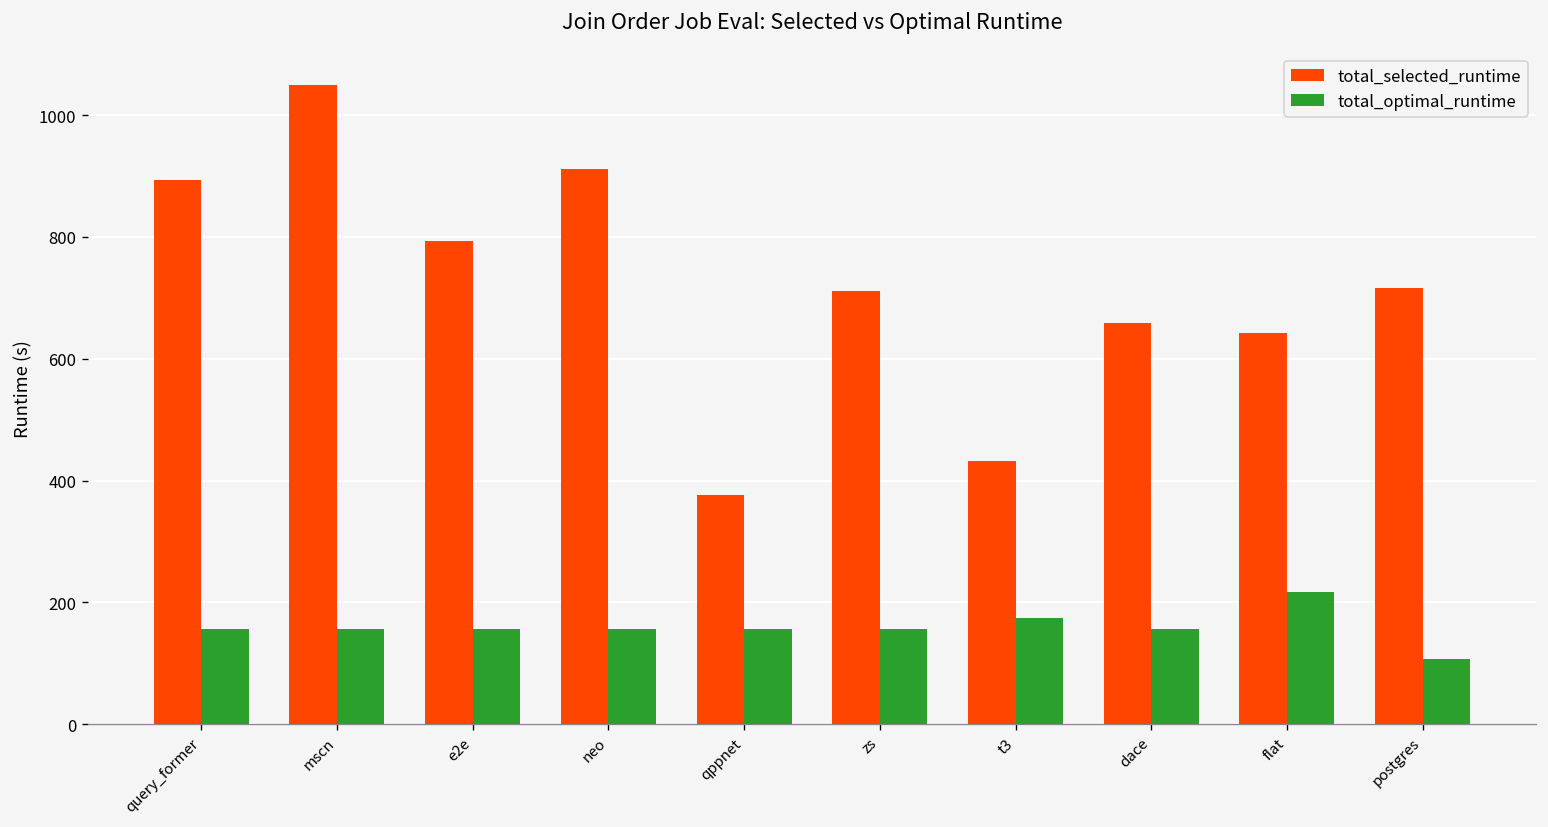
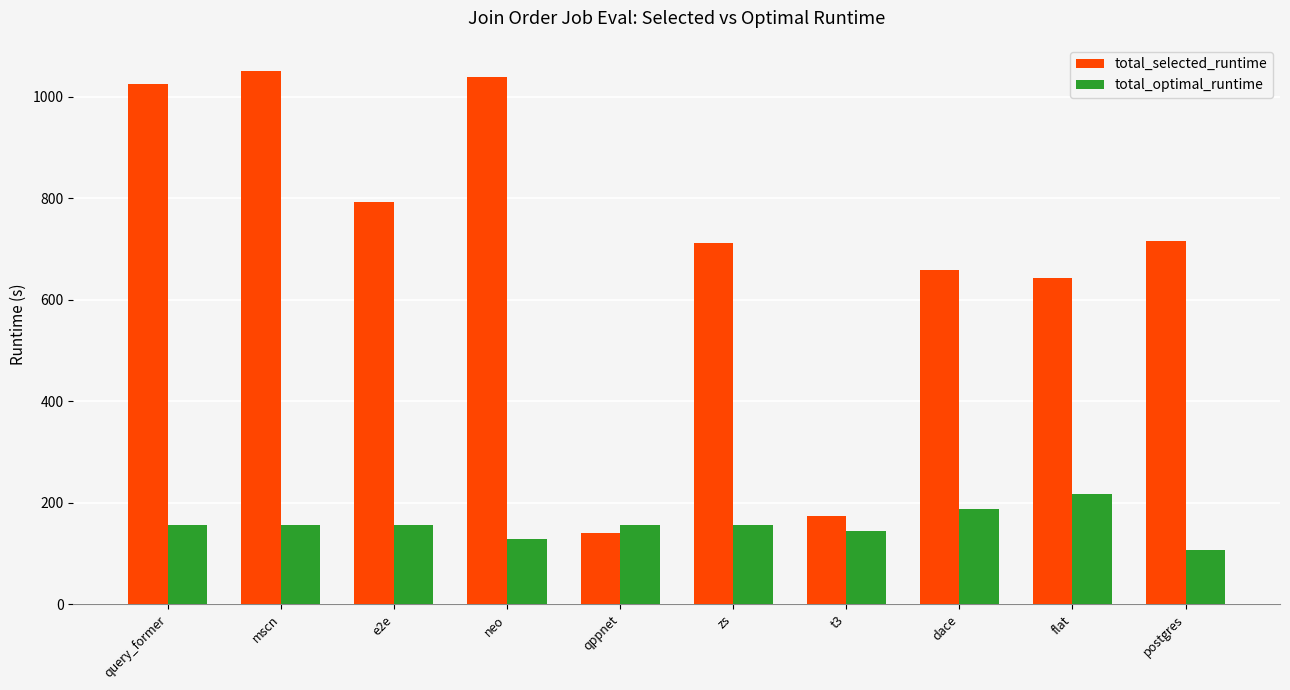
total_selected_runtime, query_former: 890 -> 1020
total_selected_runtime, neo: 910 -> 1040
total_optimal_runtime, neo: 160 -> 130
total_selected_runtime, qppnet: 380 -> 140
total_selected_runtime, t3: 430 -> 170
total_optimal_runtime, t3: 170 -> 140
total_optimal_runtime, dace: 160 -> 190
